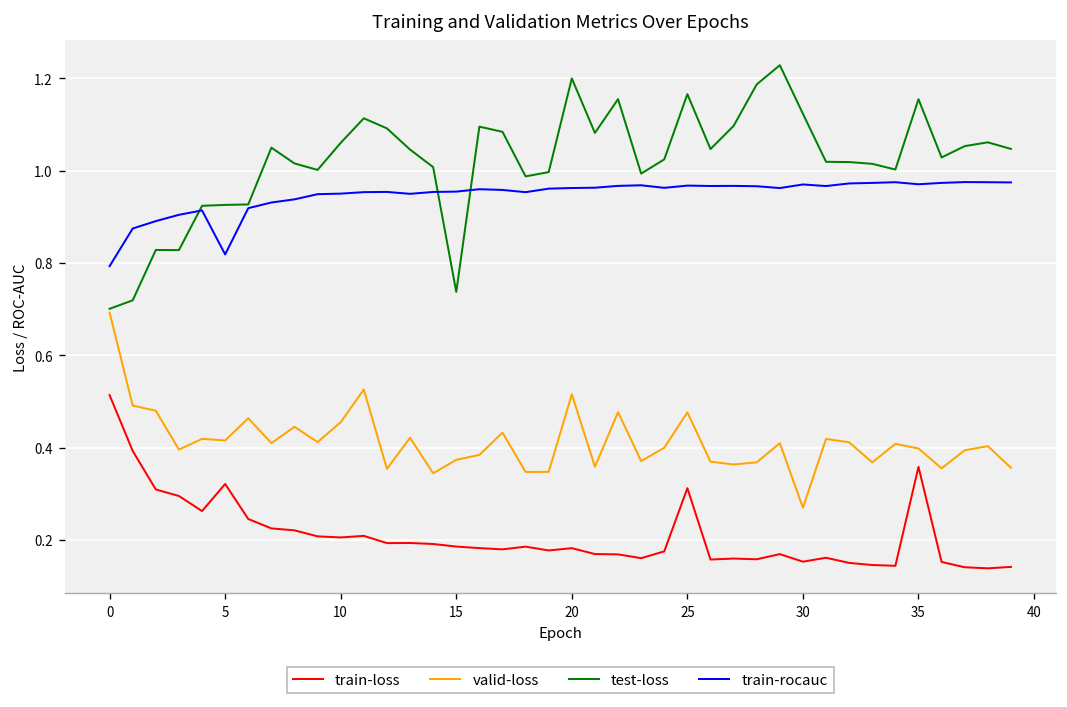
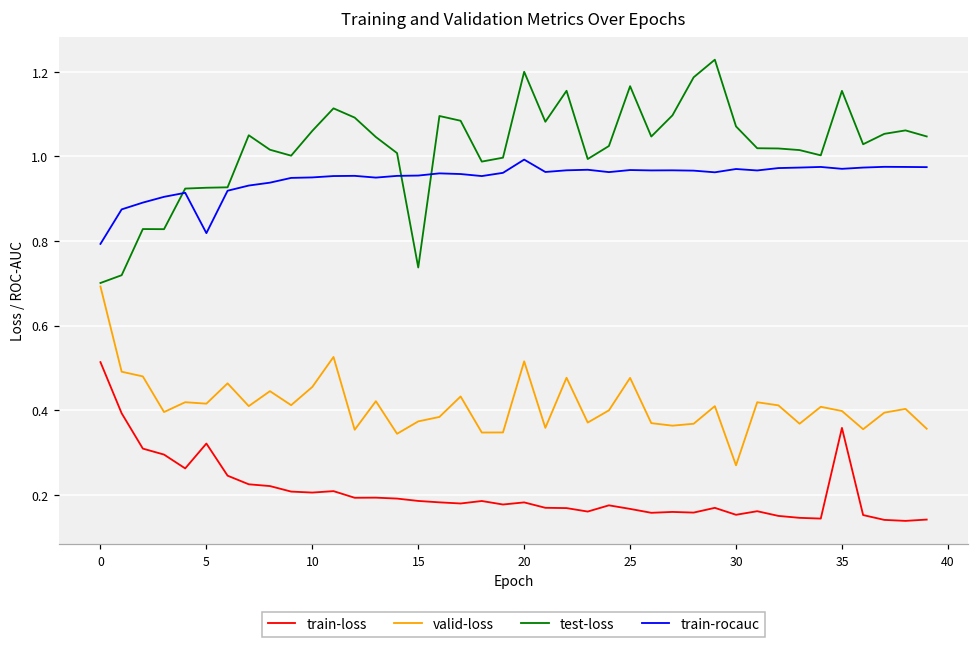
train-rocauc, 20: 0.96 -> 0.99
train-loss, 25: 0.31 -> 0.17
test-loss, 30: 1.12 -> 1.07
